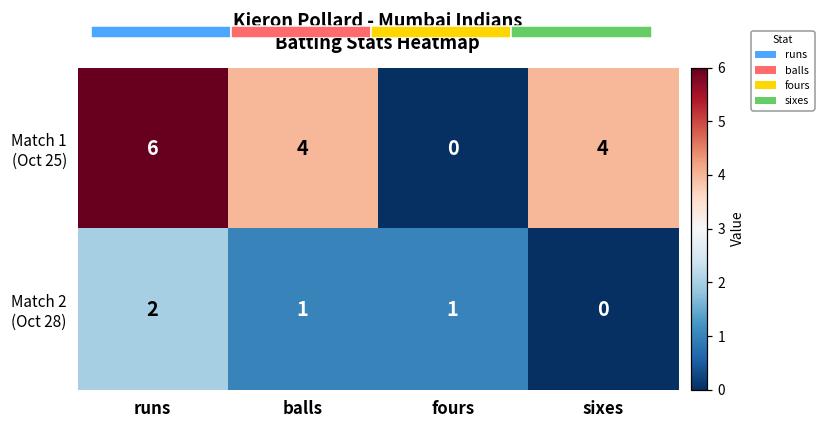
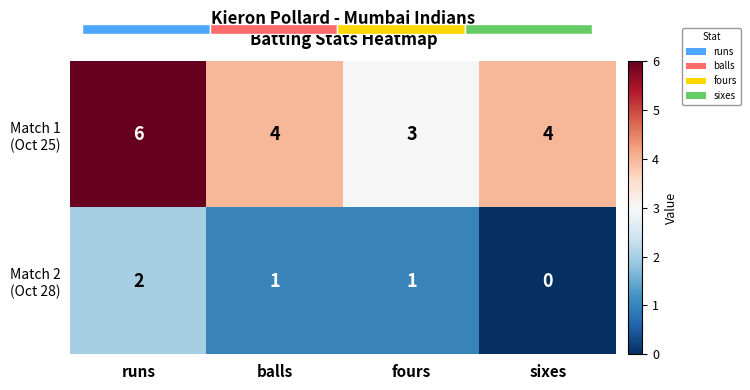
Kieron Pollard - Mumbai Indians Batting Stats Heatmap, Match 1 (Oct 25), fours: 0 -> 3
